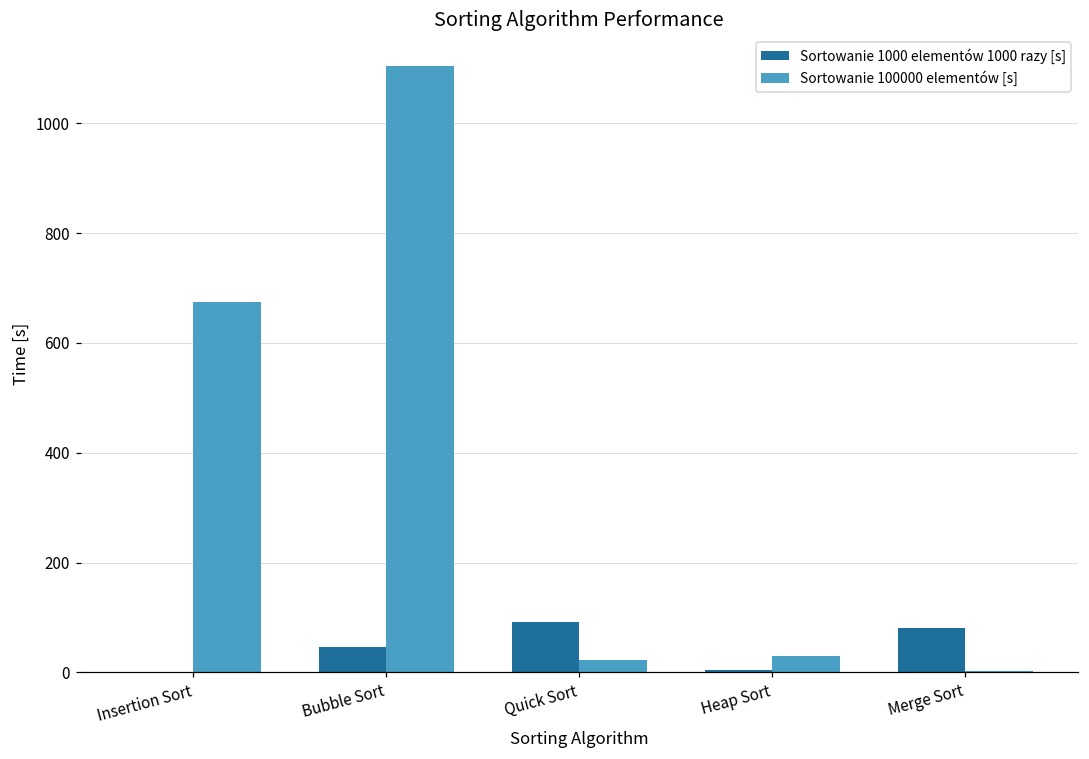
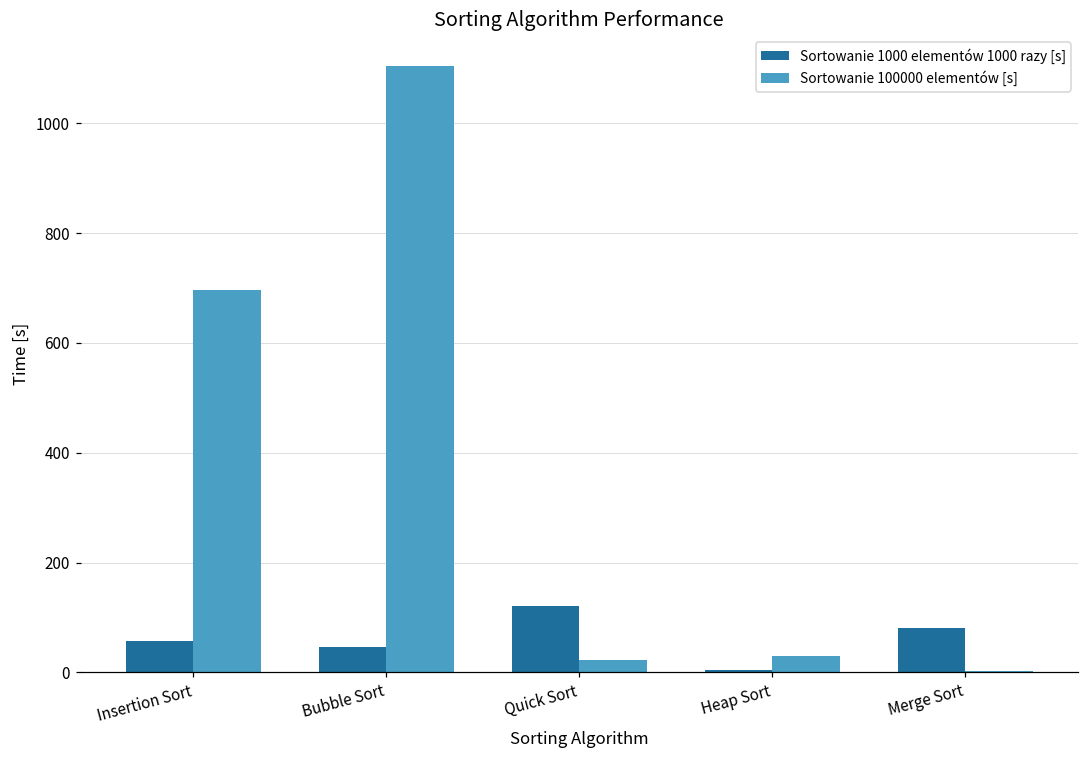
Sortowanie 1000 elementów 1000 razy [s], Insertion Sort: 0 -> 60
Sortowanie 100000 elementów [s], Insertion Sort: 680 -> 700
Sortowanie 1000 elementów 1000 razy [s], Quick Sort: 90 -> 120
